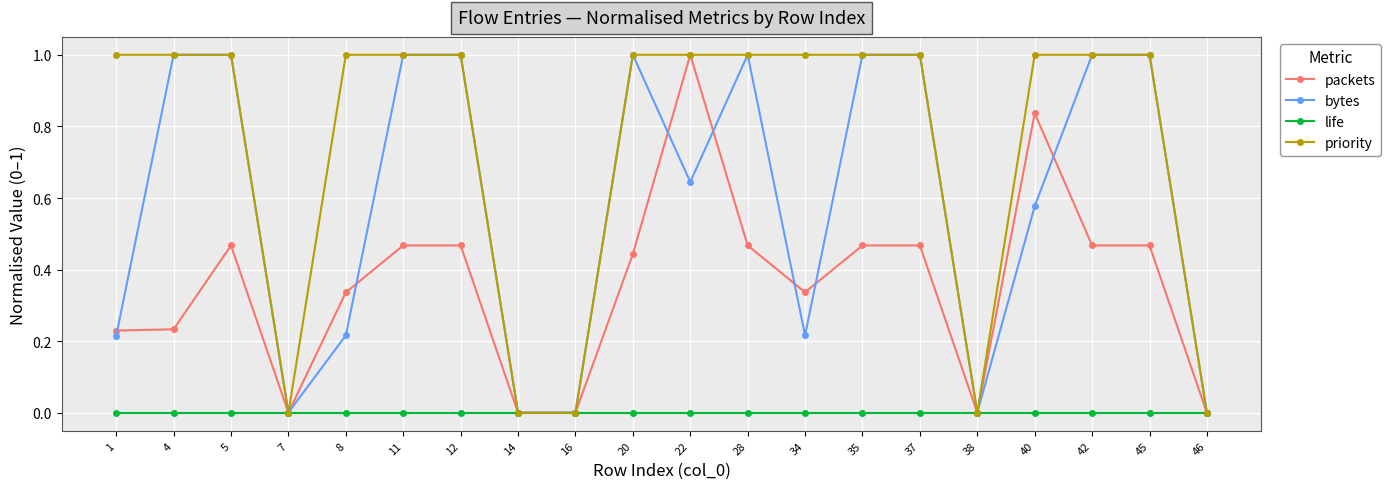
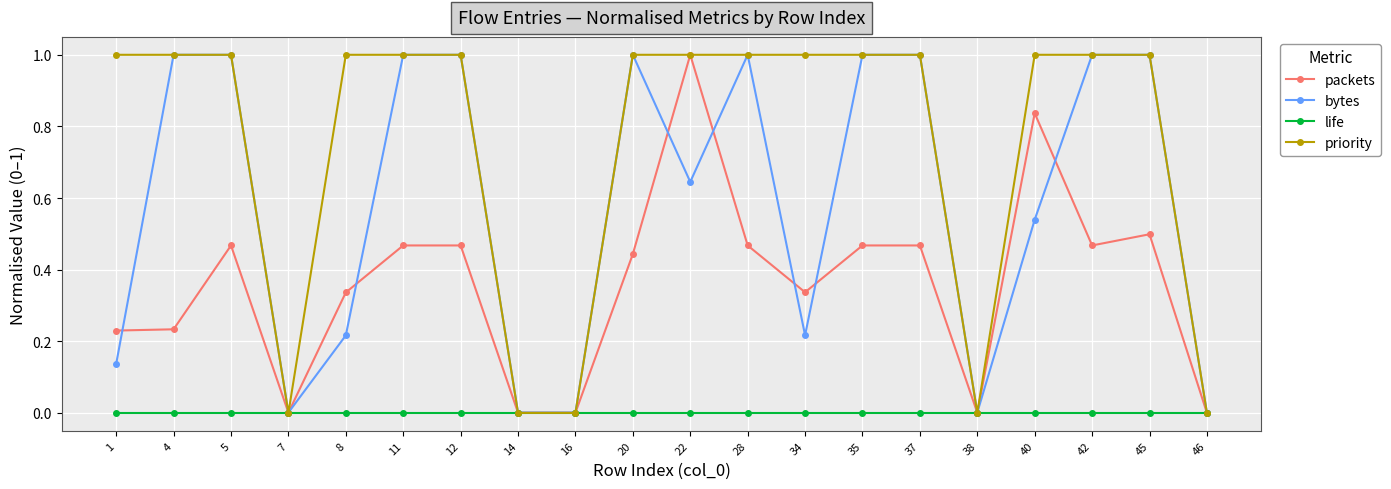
bytes, 1: 0.22 -> 0.14
bytes, 40: 0.58 -> 0.54
packets, 45: 0.47 -> 0.50
